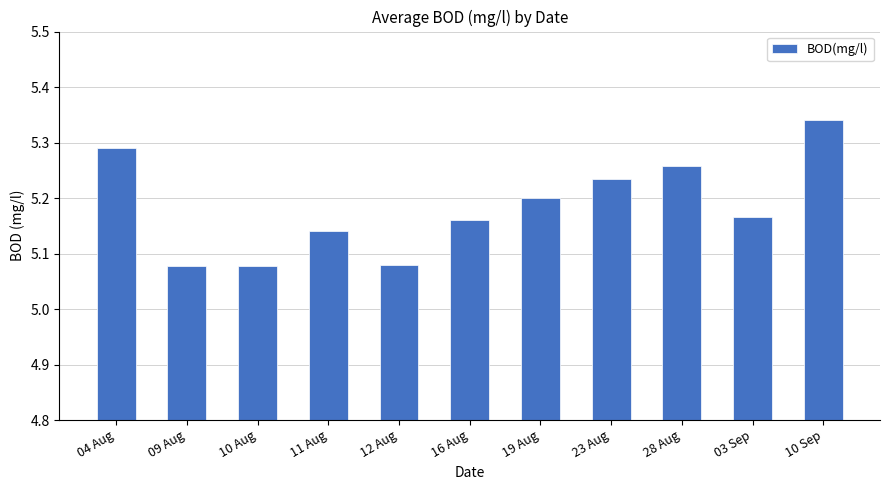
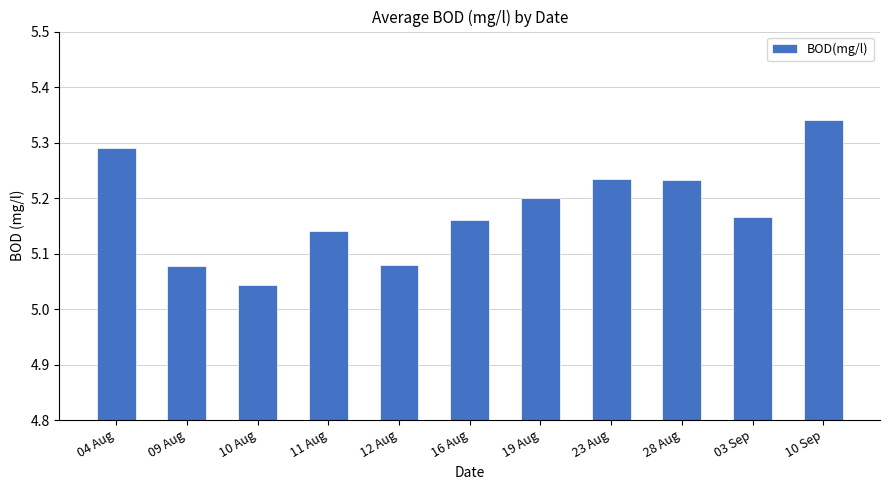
10 Aug: 5.08 -> 5.04
28 Aug: 5.26 -> 5.23
